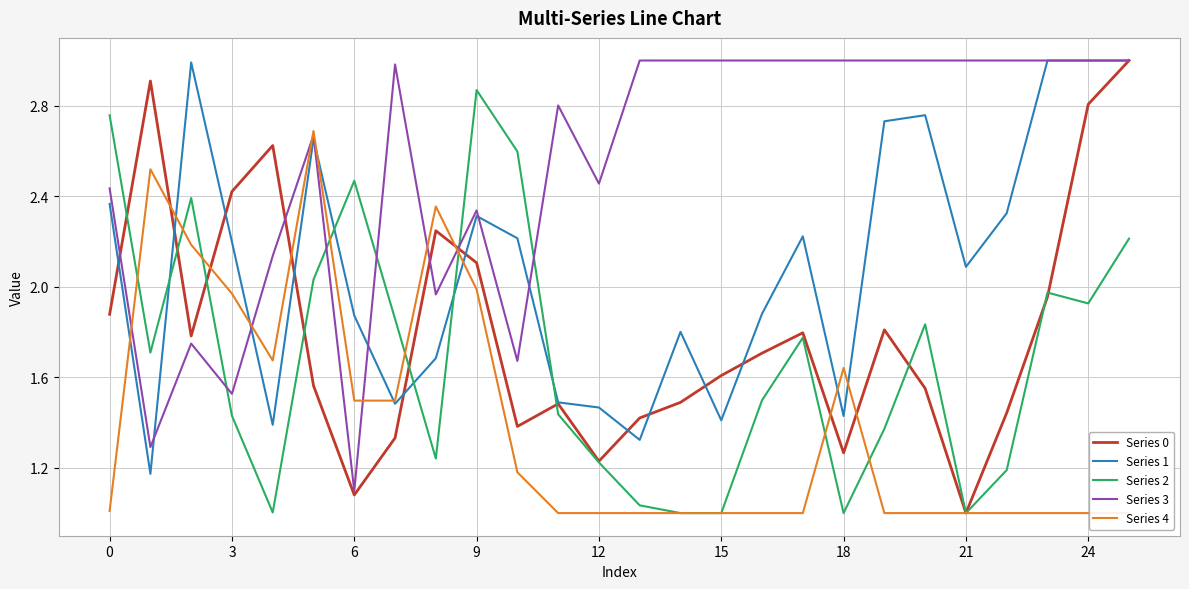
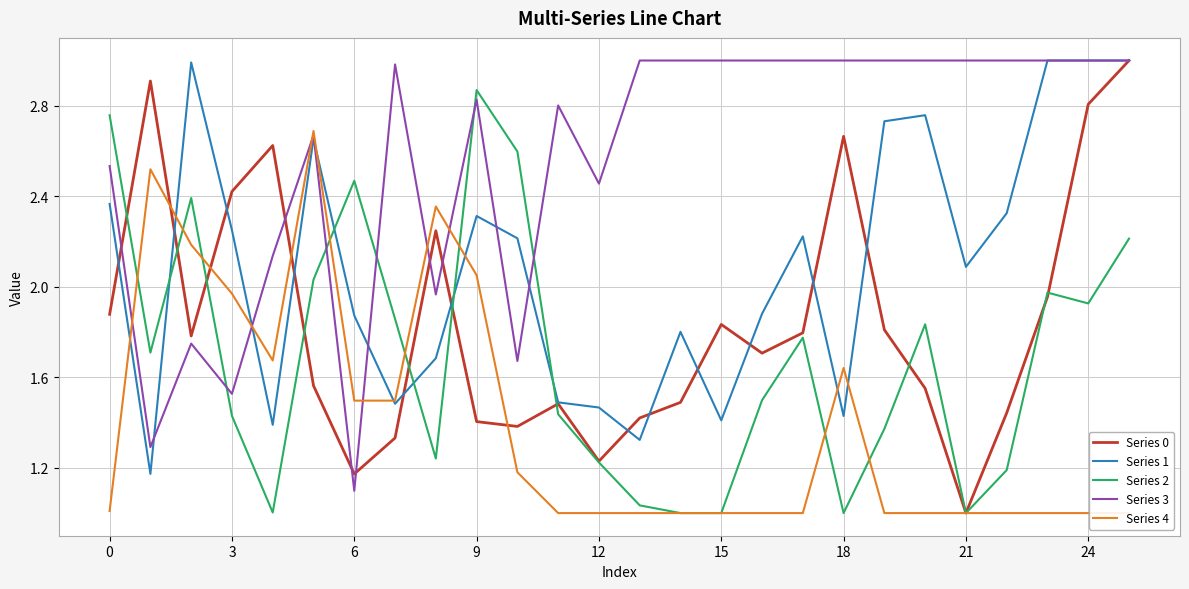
Series 3, 0: 2.44 -> 2.53
Series 1, 3: 2.20 -> 2.25
Series 0, 6: 1.08 -> 1.17
Series 0, 9: 2.11 -> 1.40
Series 3, 9: 2.34 -> 2.83
Series 4, 9: 1.99 -> 2.05
Series 0, 15: 1.61 -> 1.83
Series 0, 18: 1.27 -> 2.66
